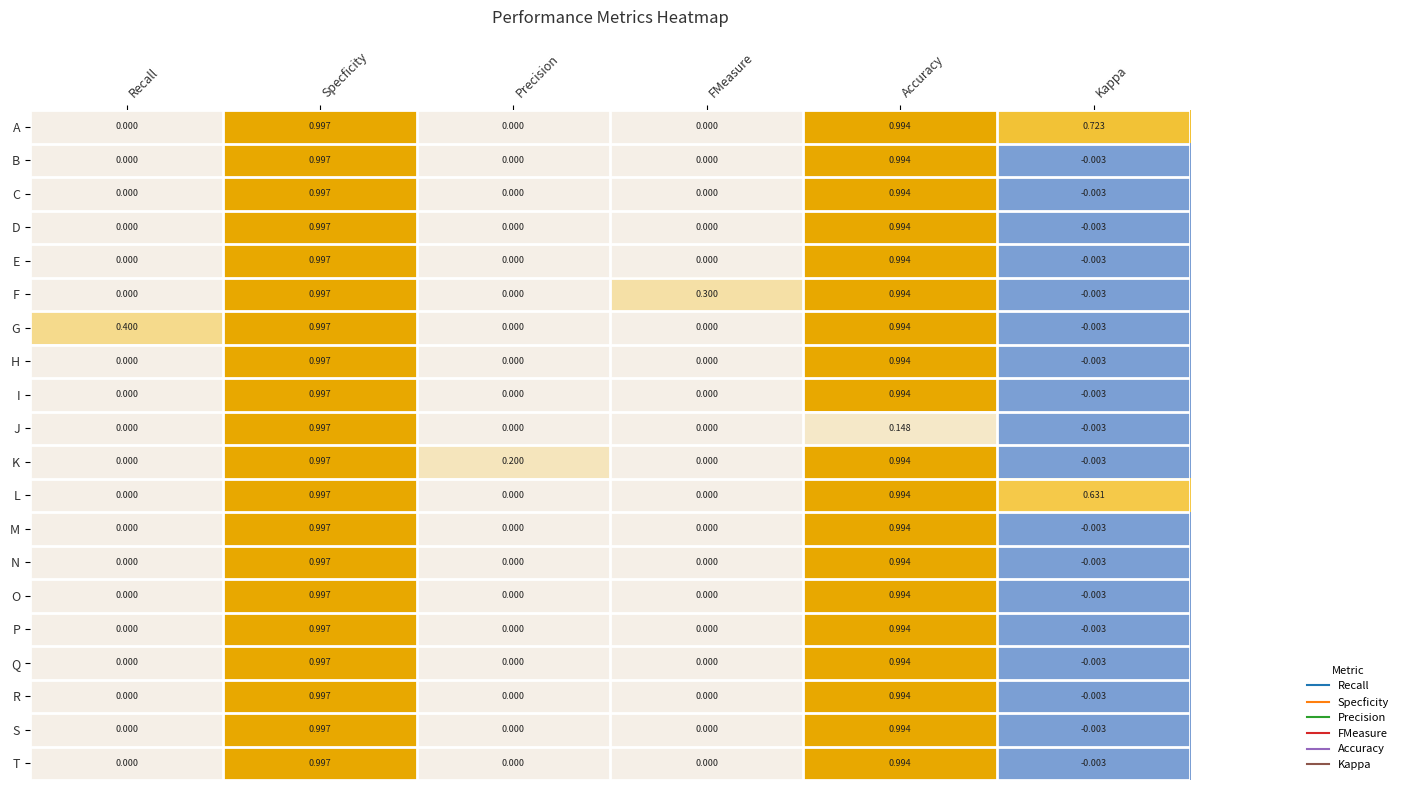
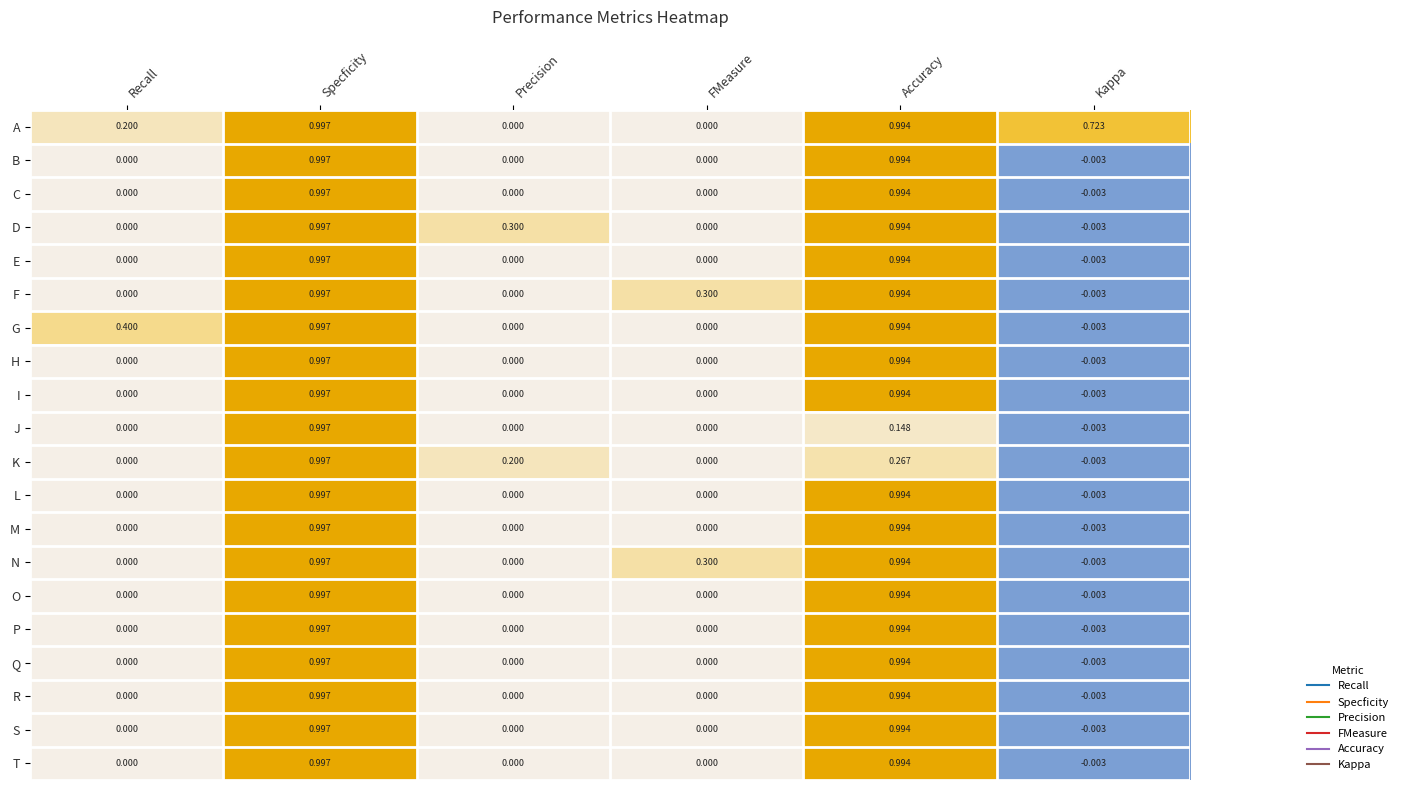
A, Recall: 0.000 -> 0.200
D, Precision: 0.000 -> 0.300
K, Accuracy: 0.994 -> 0.267
L, Kappa: 0.631 -> -0.003
N, FMeasure: 0.000 -> 0.300
